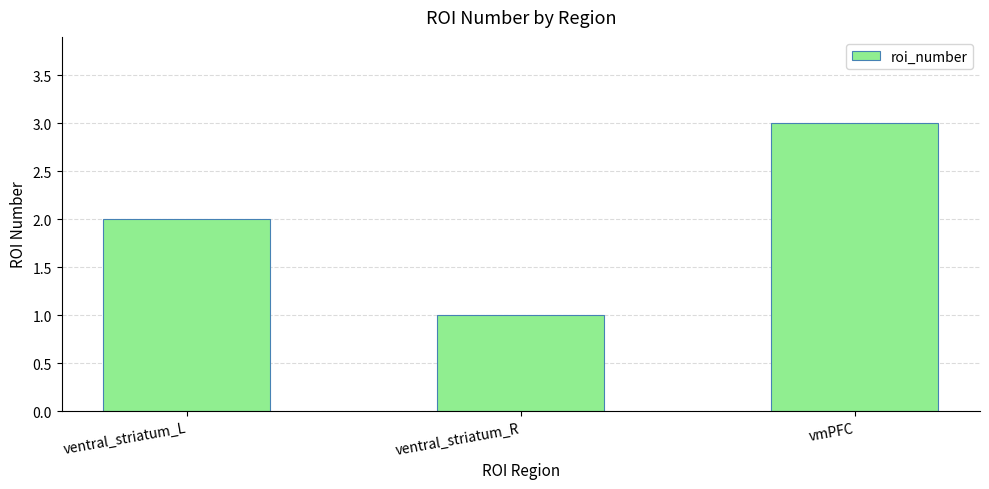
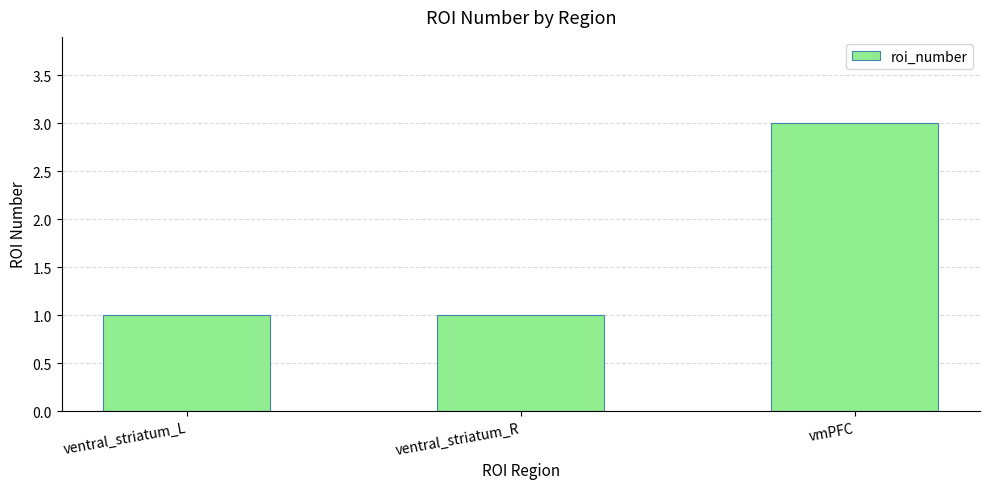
ventral_striatum_L: 2 -> 1
